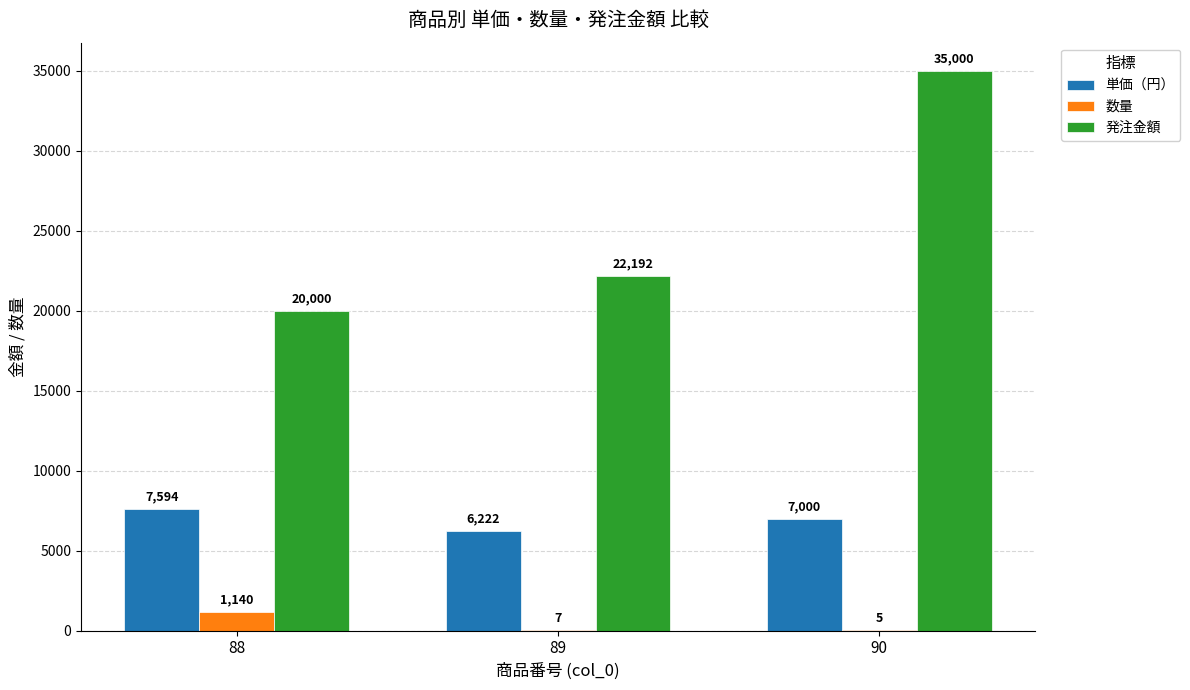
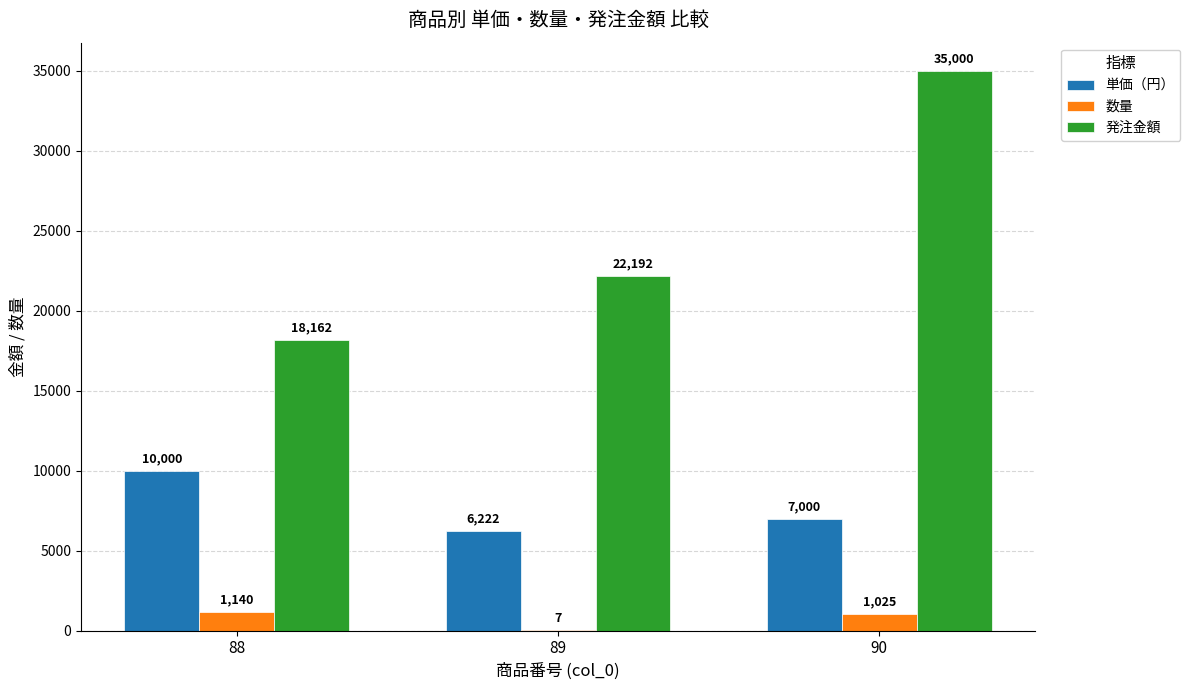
単価（円）, 88: 7,594 -> 10,000
発注金額, 88: 20,000 -> 18,162
数量, 90: 5 -> 1,025
